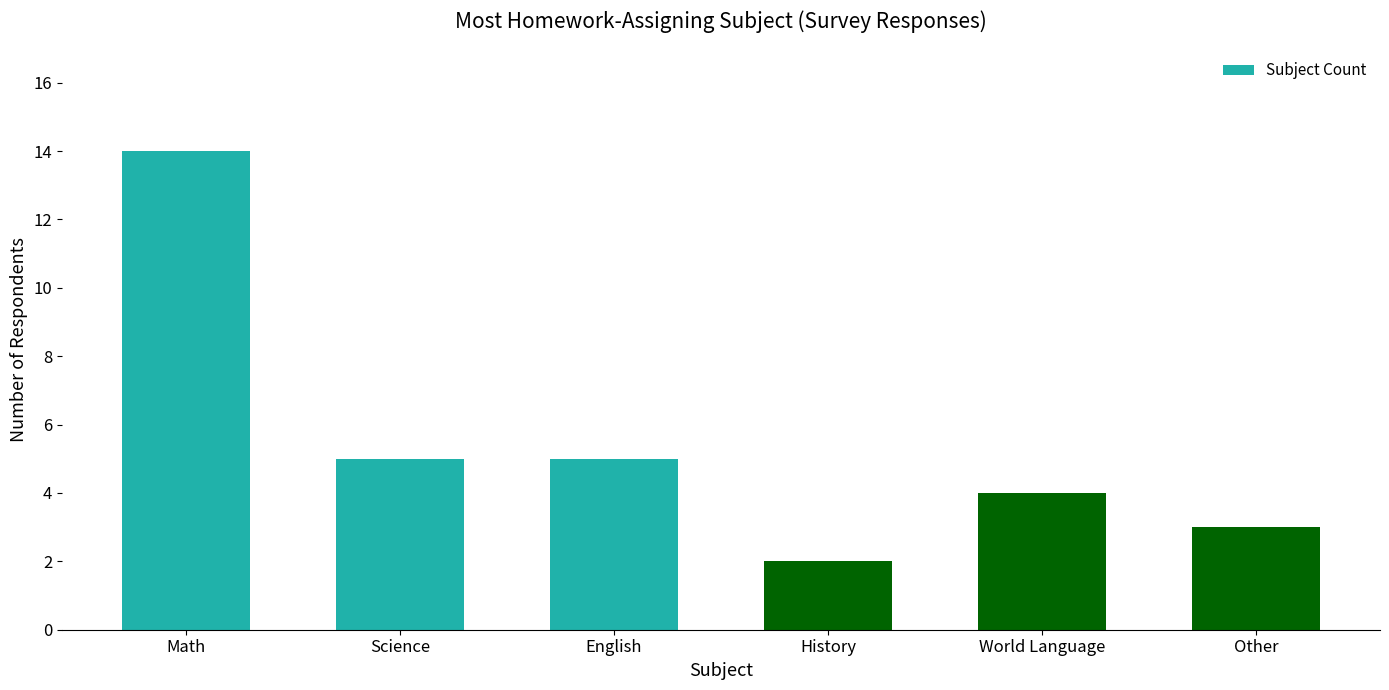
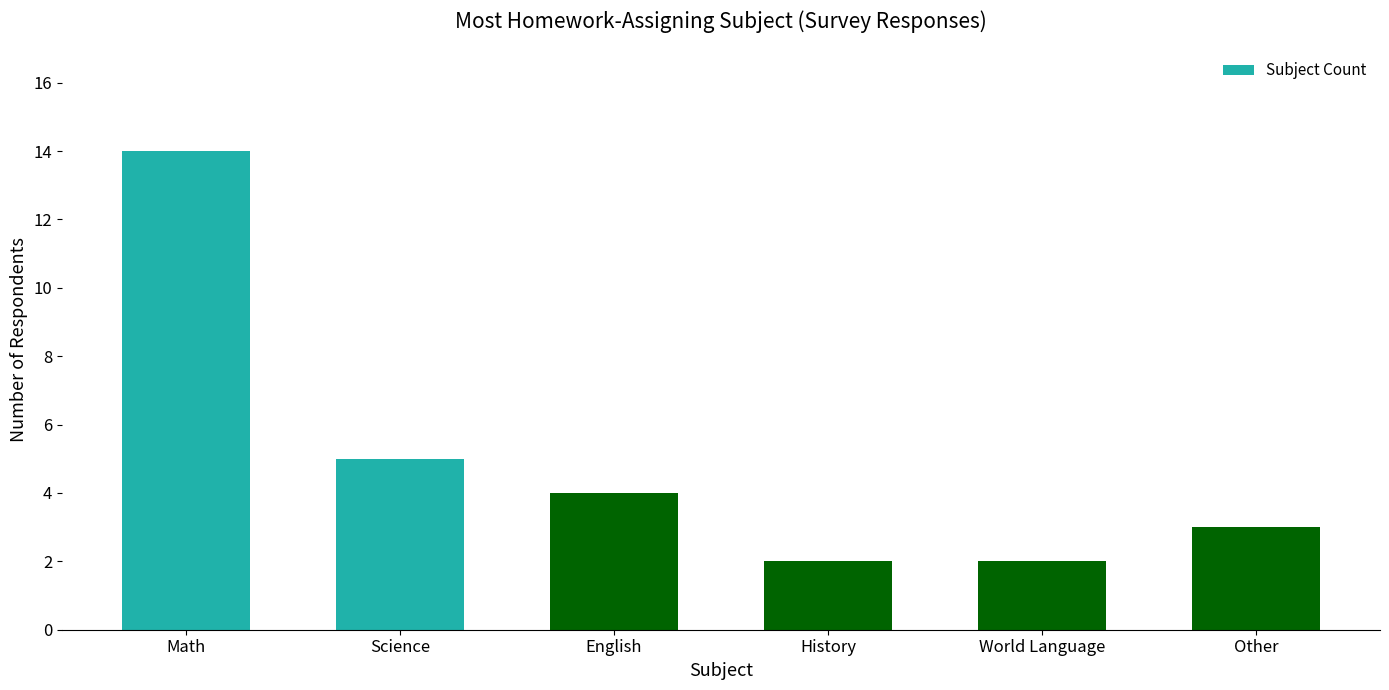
English: 5 -> 4
World Language: 4 -> 2
